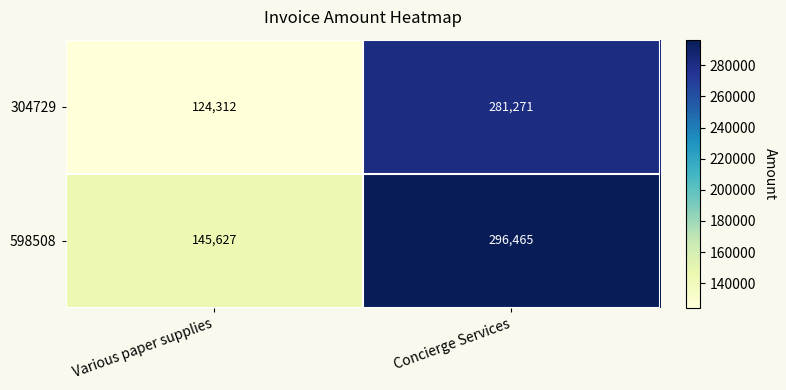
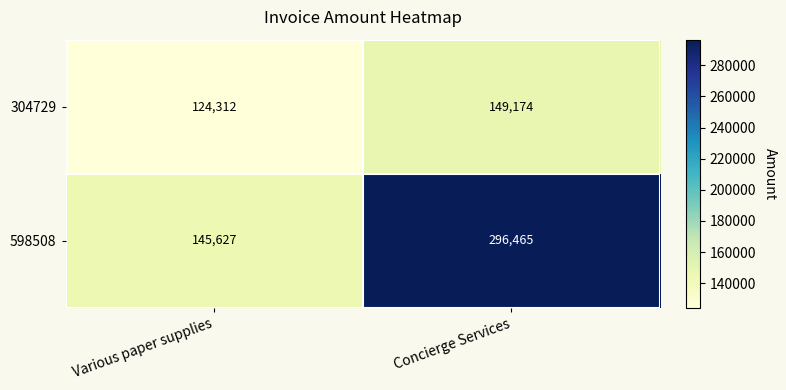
304729, Concierge Services: 281,271 -> 149,174
